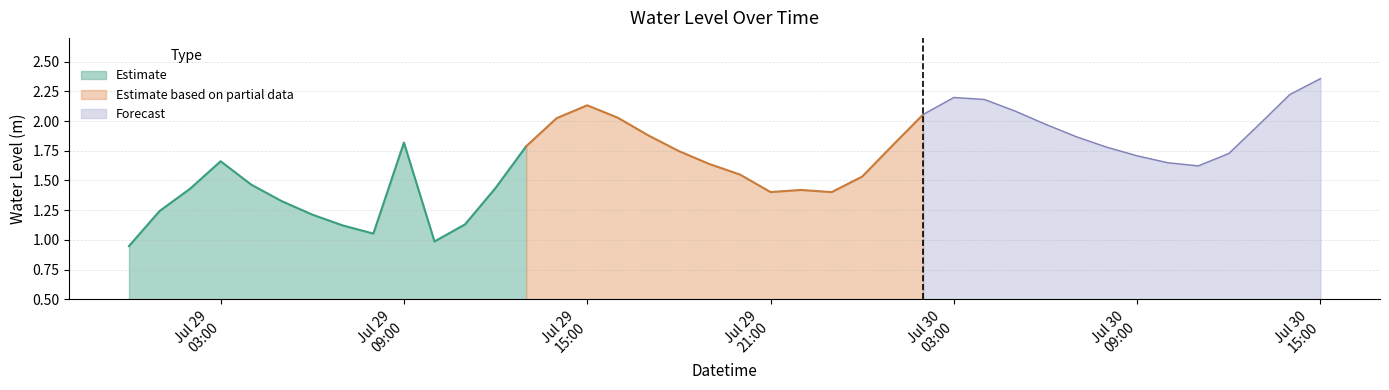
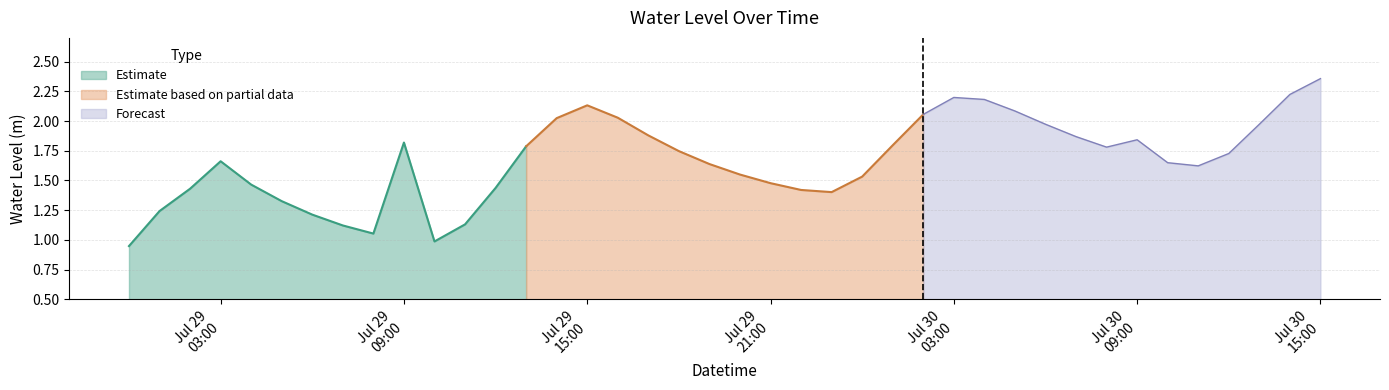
Estimate based on partial data, Jul 29 21:00: 1.40 -> 1.48
Forecast, Jul 30 09:00: 1.71 -> 1.84
